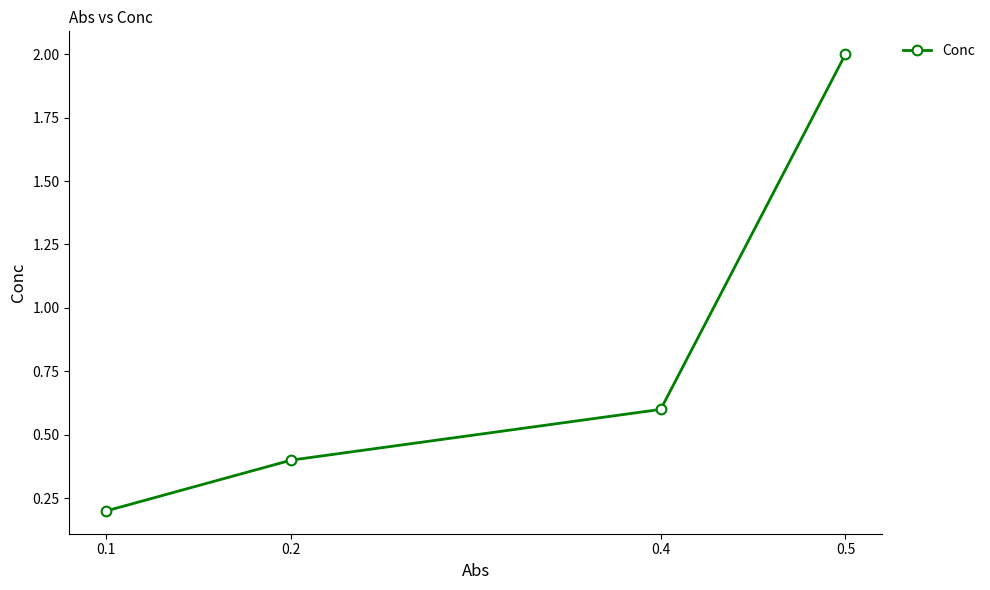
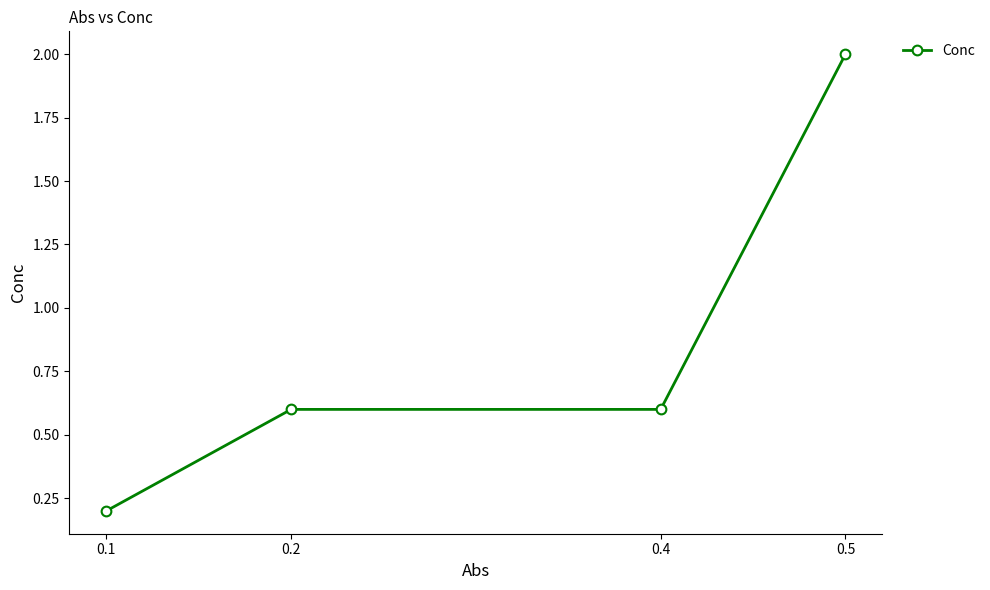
0.2: 0.4 -> 0.6
